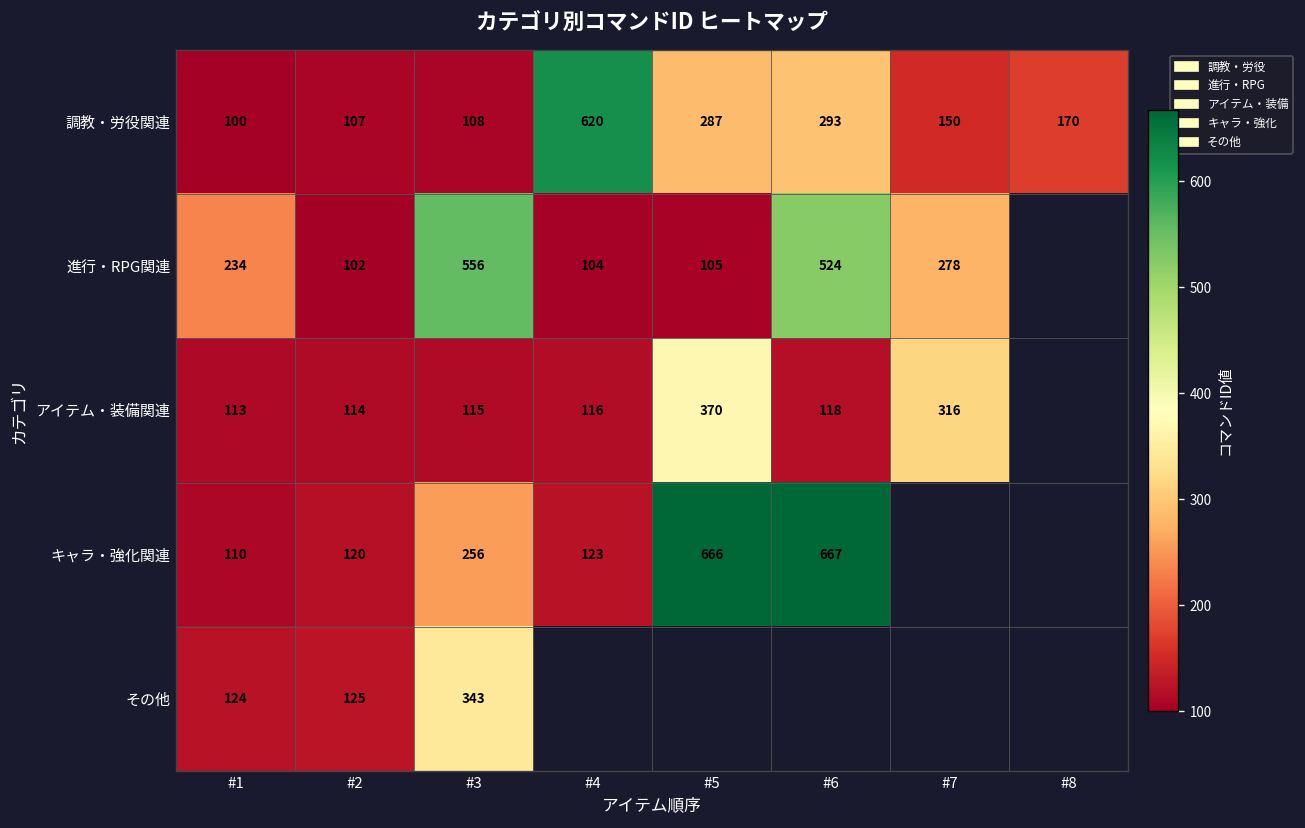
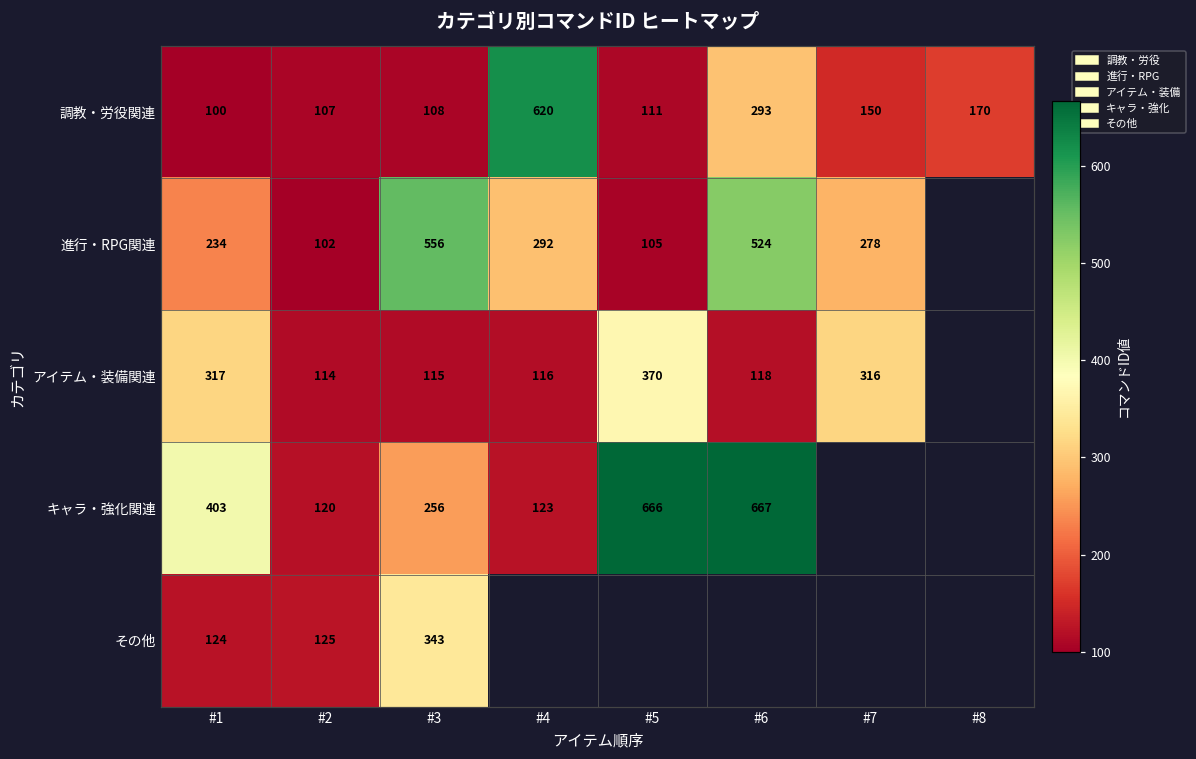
調教・労役関連, #5: 287 -> 111
進行・RPG関連, #4: 104 -> 292
アイテム・装備関連, #1: 113 -> 317
キャラ・強化関連, #1: 110 -> 403
